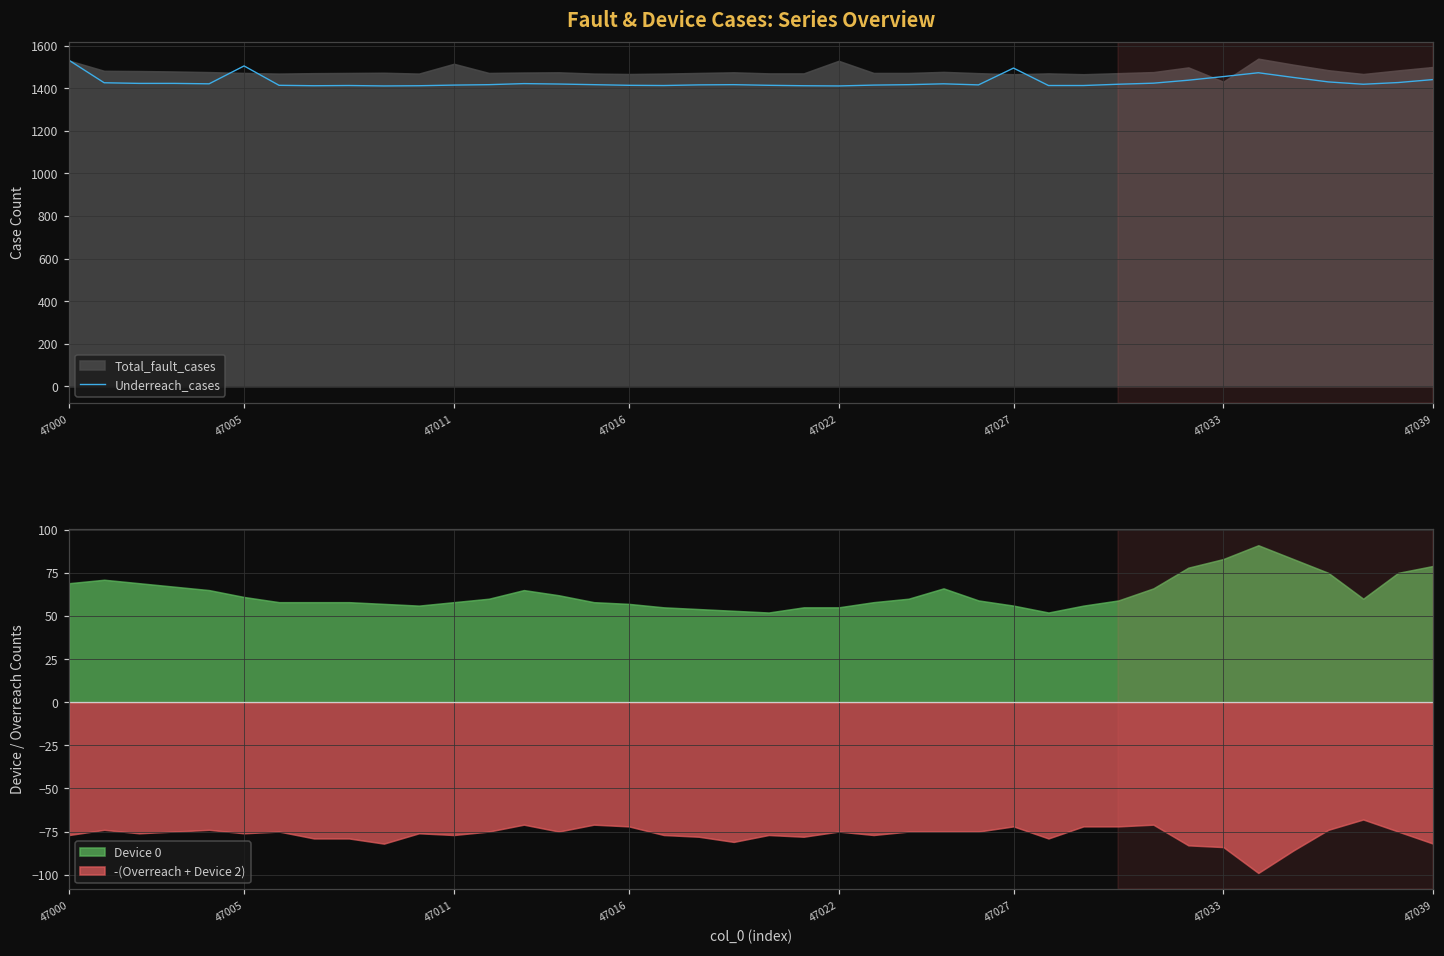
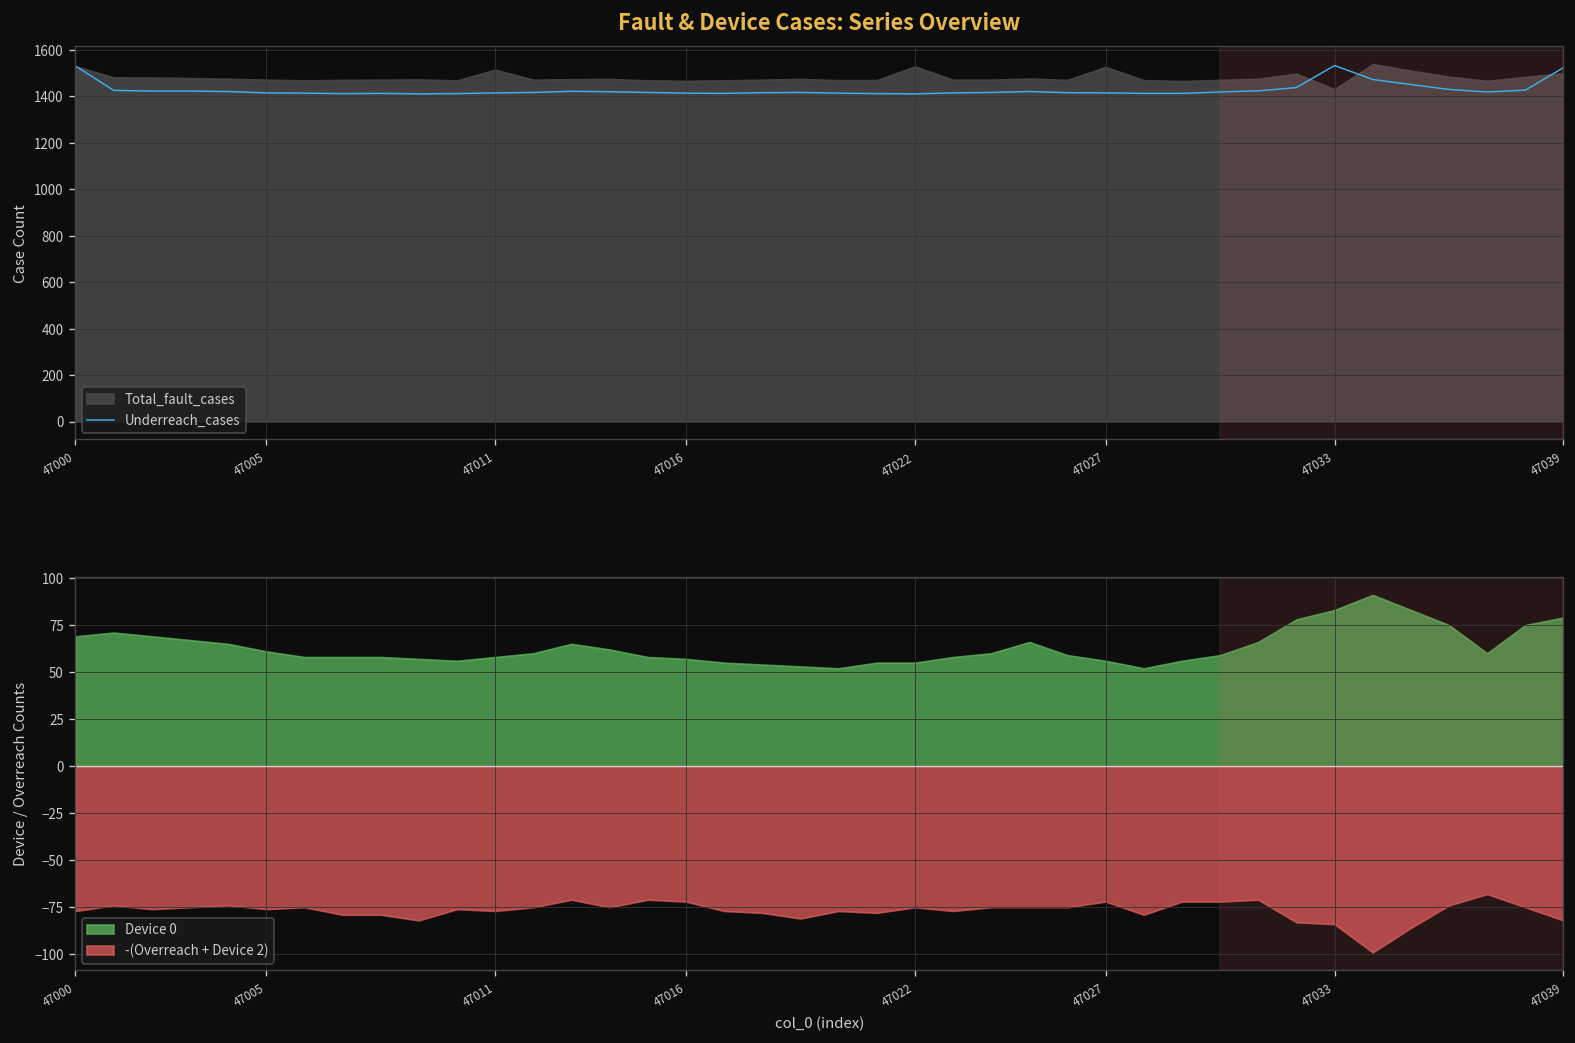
Fault & Device Cases: Series Overview, Underreach_cases, 47005: 1510 -> 1420
Fault & Device Cases: Series Overview, Underreach_cases, 47027: 1500 -> 1420
Fault & Device Cases: Series Overview, Total_fault_cases, 47027: 1470 -> 1530
Fault & Device Cases: Series Overview, Underreach_cases, 47033: 1460 -> 1530
Fault & Device Cases: Series Overview, Underreach_cases, 47039: 1440 -> 1520
